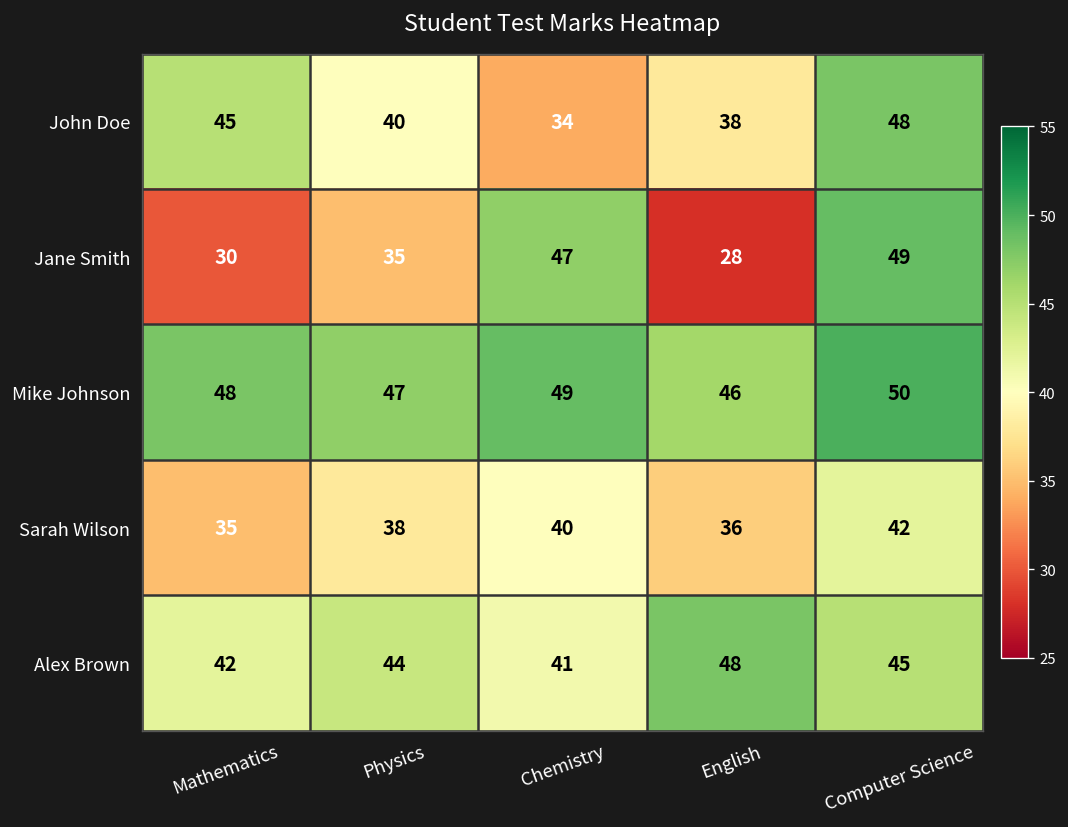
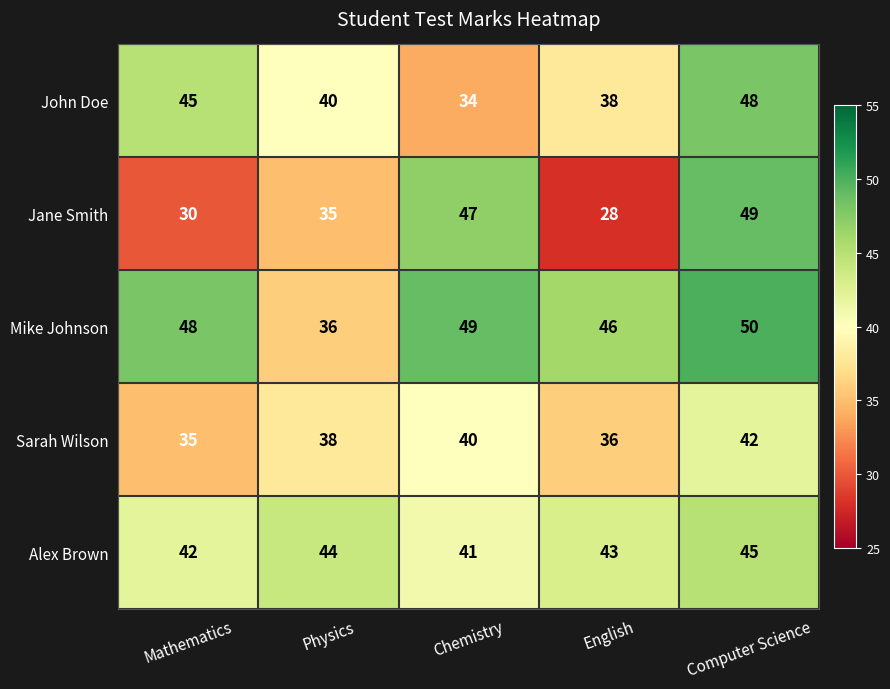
Mike Johnson, Physics: 47 -> 36
Alex Brown, English: 48 -> 43
